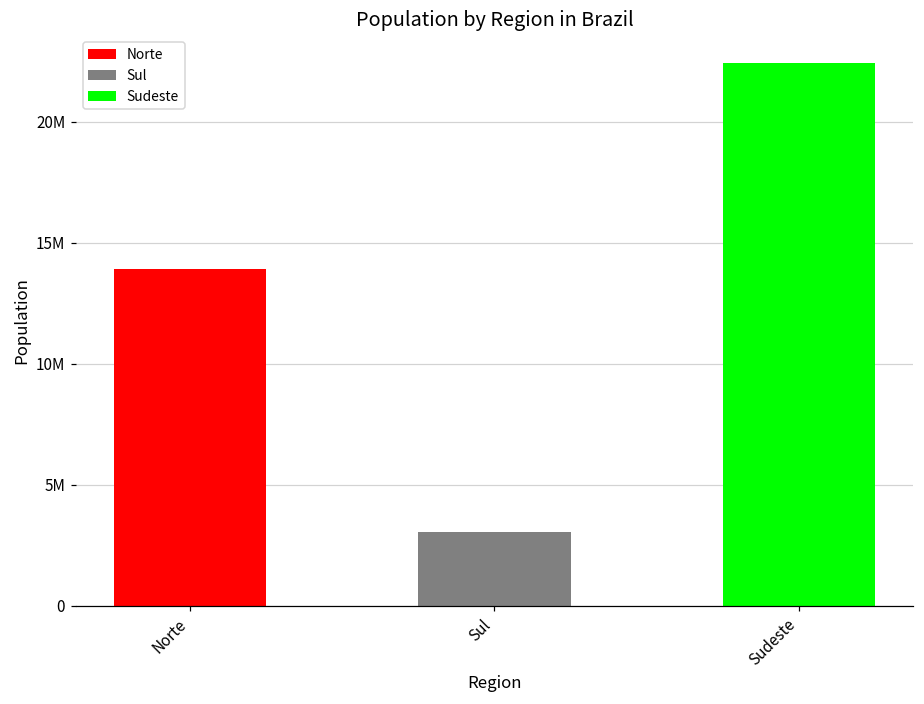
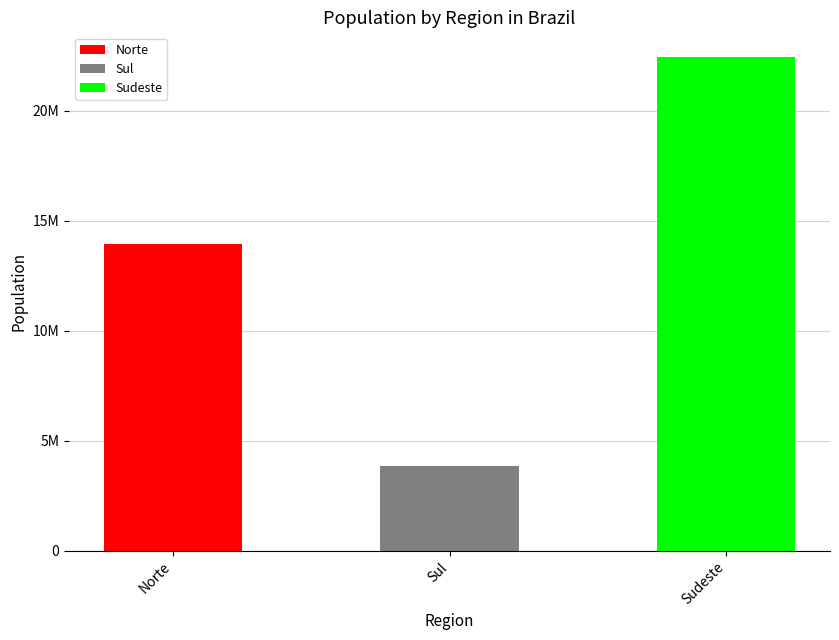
Sul: 3000000 -> 3900000
